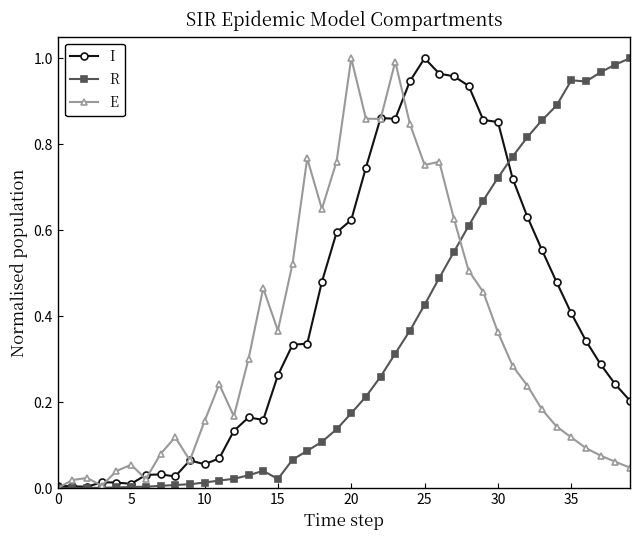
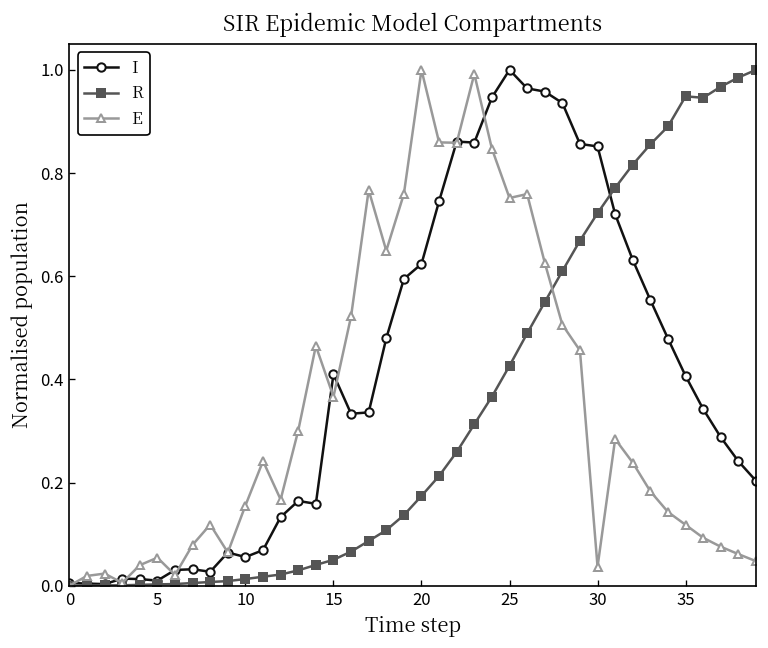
I, 15: 0.26 -> 0.41
R, 15: 0.02 -> 0.05
E, 30: 0.36 -> 0.04
